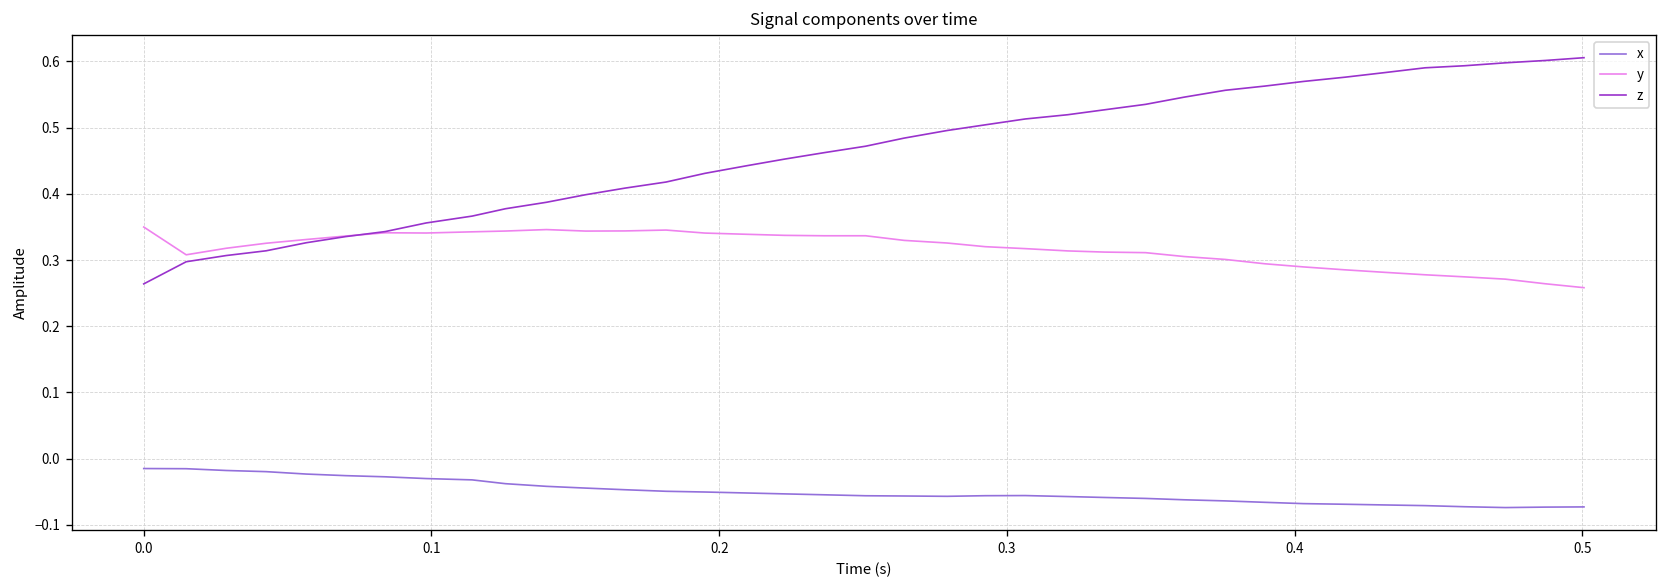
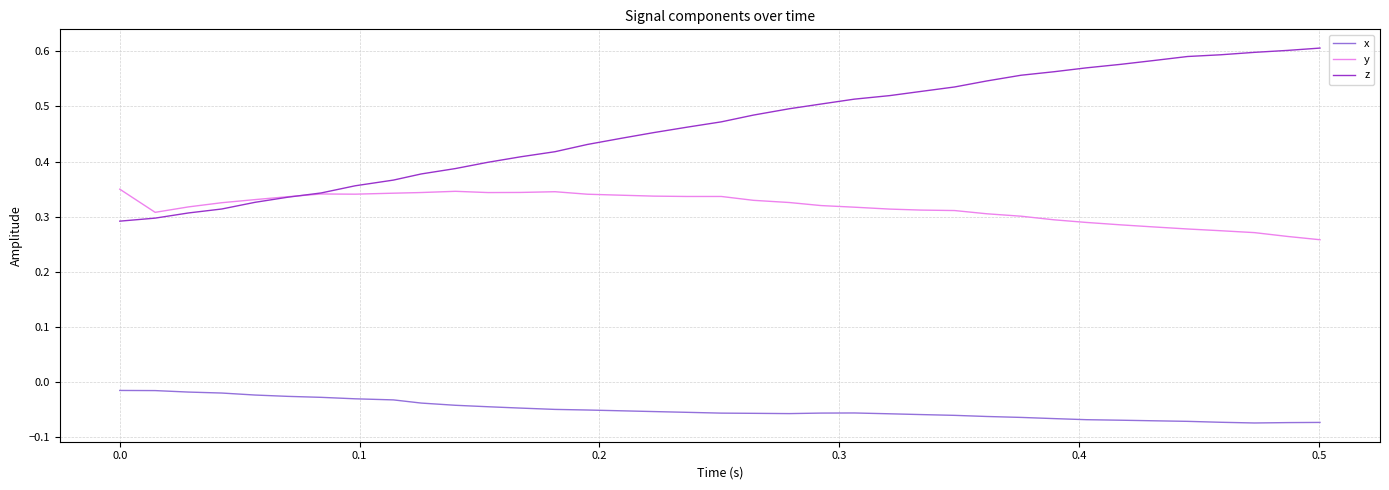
z, 0.0: 0.26 -> 0.29
